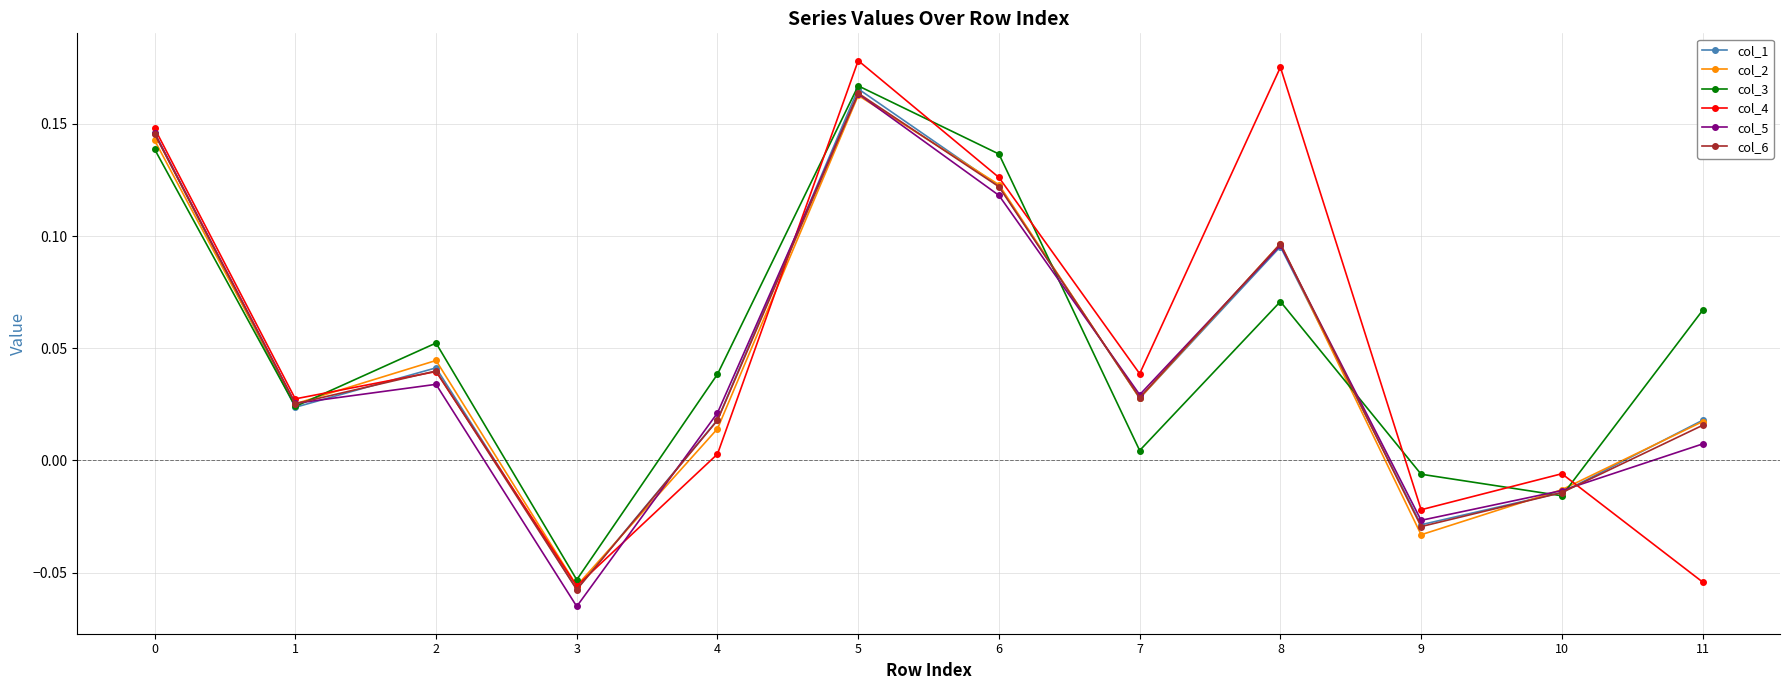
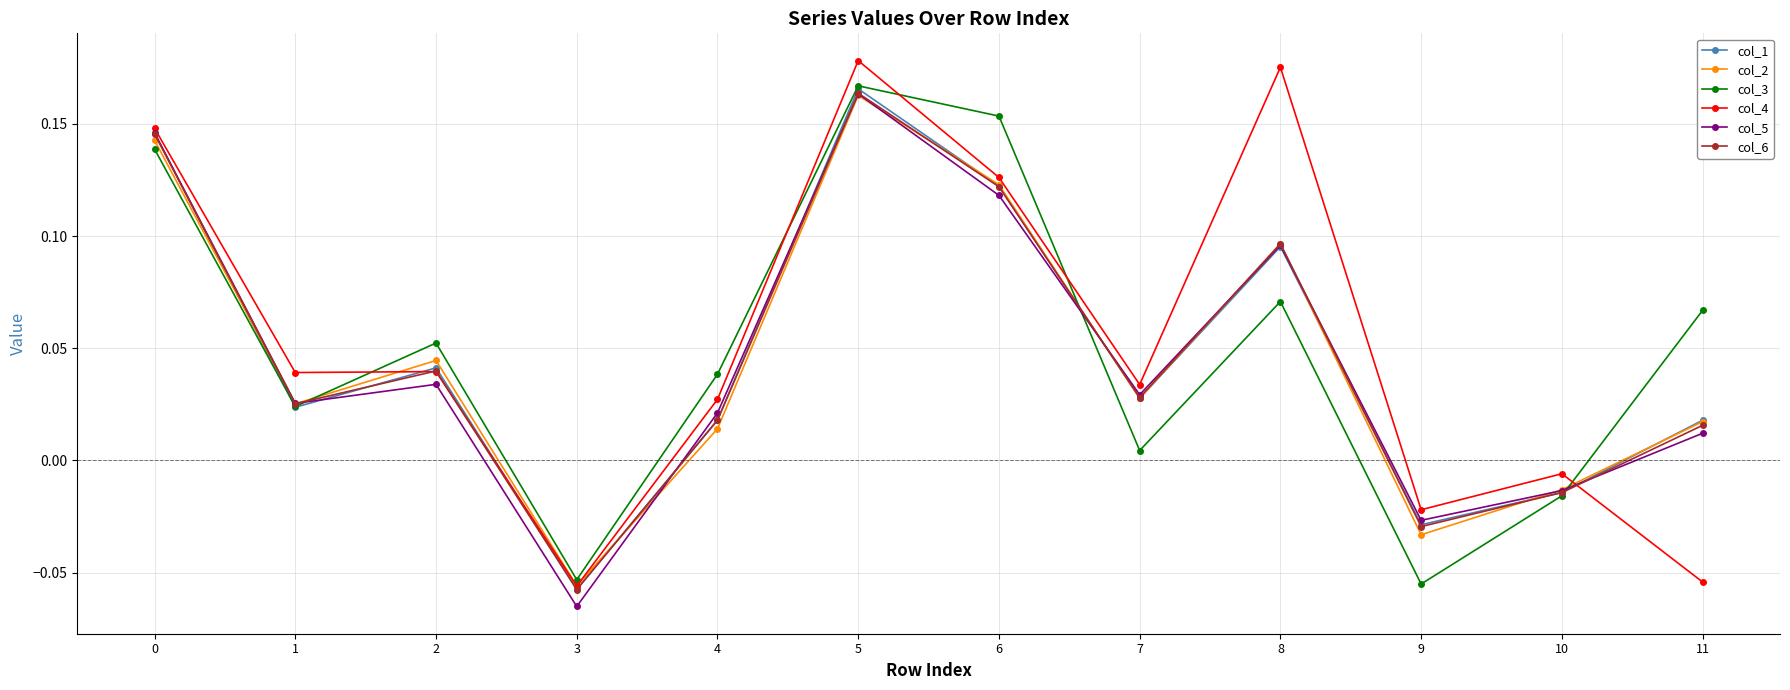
col_4, 1: 0.027 -> 0.039
col_4, 4: 0.003 -> 0.027
col_3, 6: 0.137 -> 0.153
col_4, 7: 0.039 -> 0.034
col_3, 9: -0.006 -> -0.055
col_5, 11: 0.007 -> 0.012
